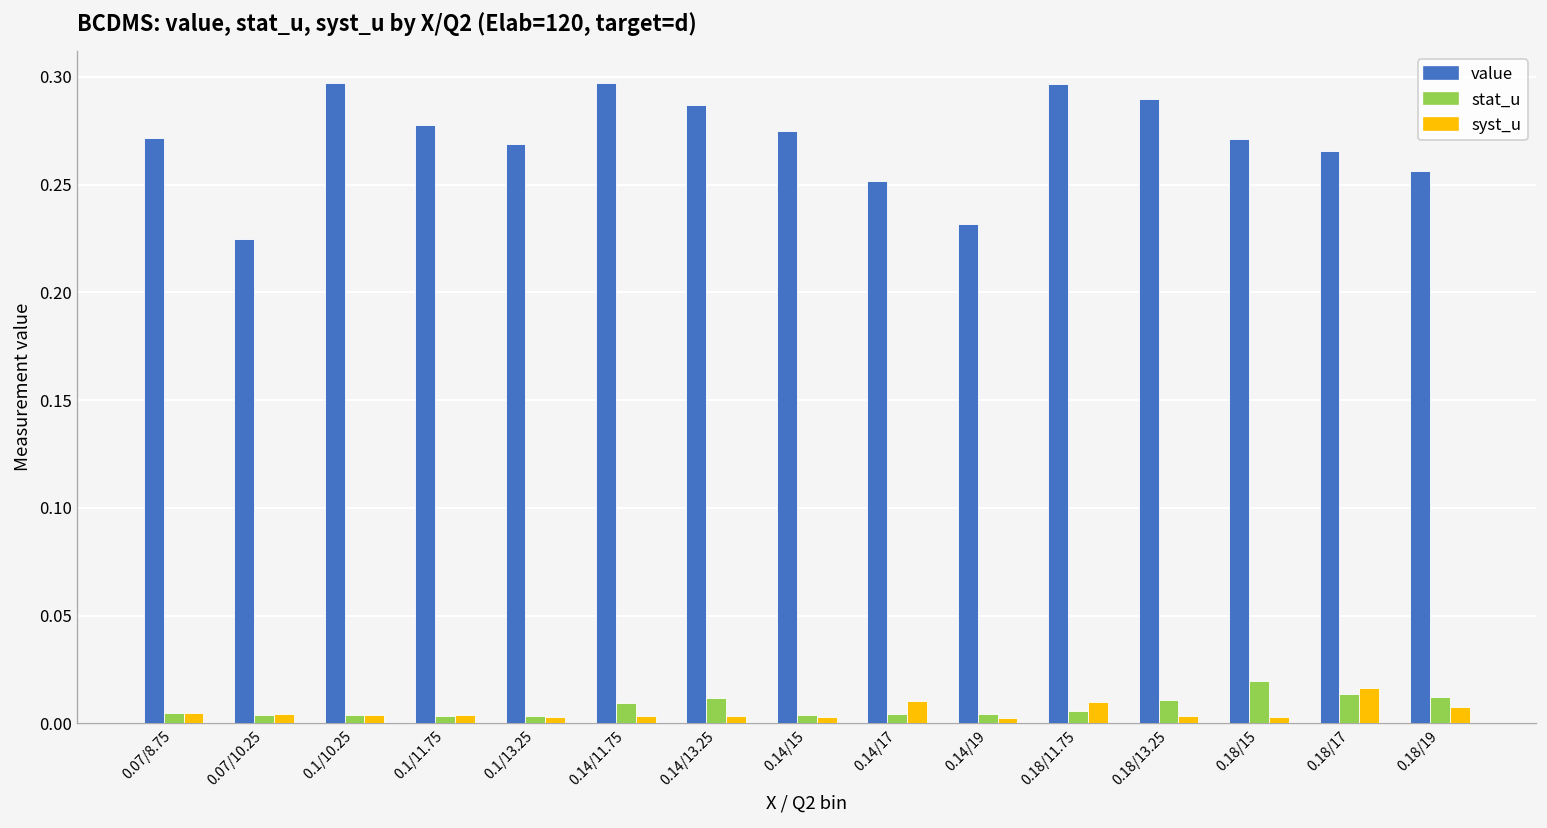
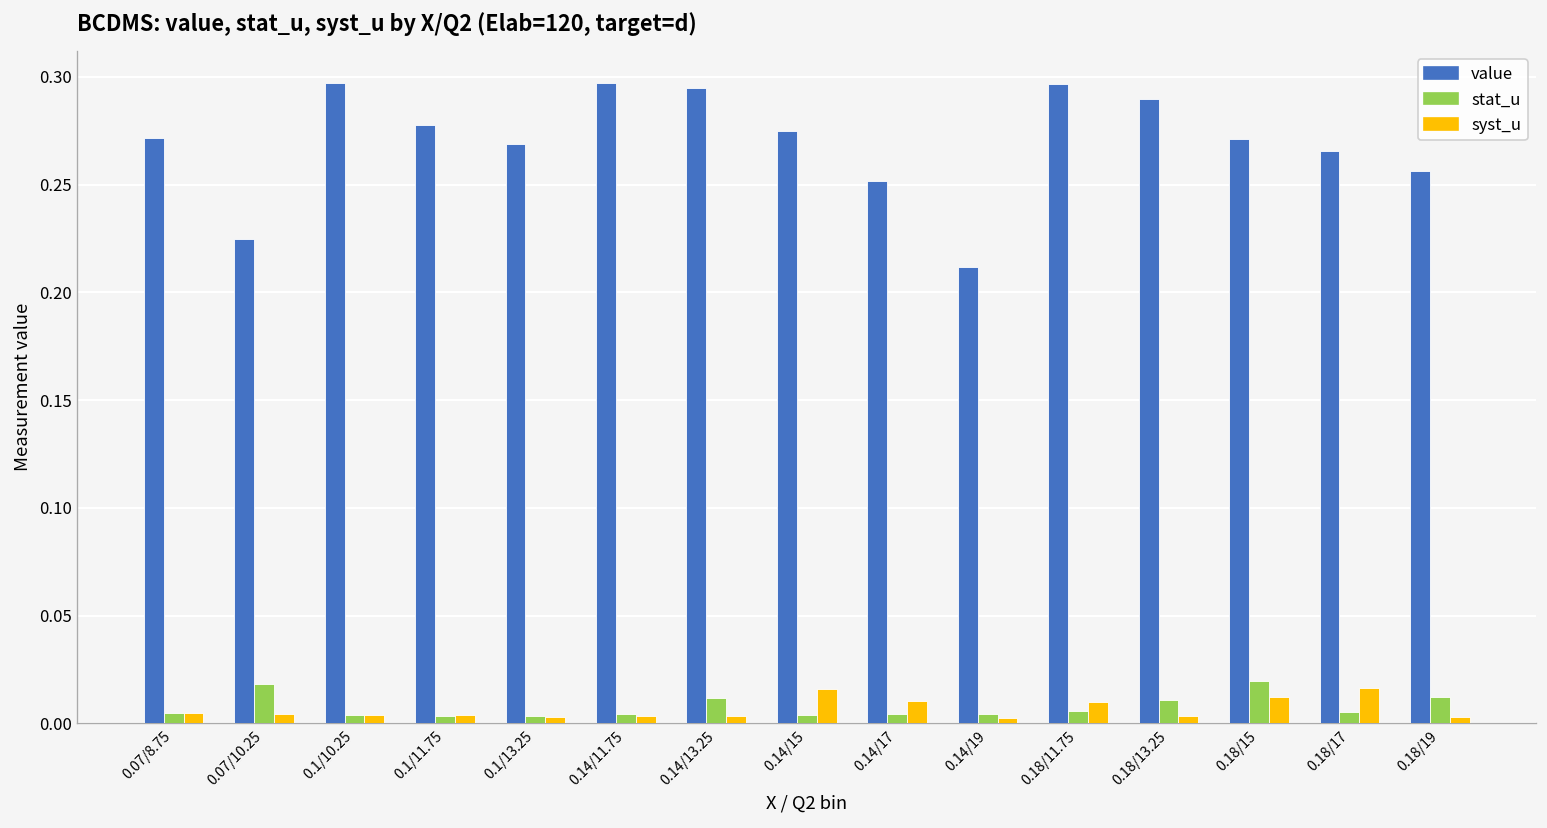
stat_u, 0.07/10.25: 0.004 -> 0.018
stat_u, 0.14/11.75: 0.009 -> 0.005
value, 0.14/13.25: 0.287 -> 0.295
syst_u, 0.14/15: 0.003 -> 0.016
value, 0.14/19: 0.232 -> 0.212
syst_u, 0.18/15: 0.003 -> 0.012
stat_u, 0.18/17: 0.014 -> 0.005
syst_u, 0.18/19: 0.007 -> 0.003
